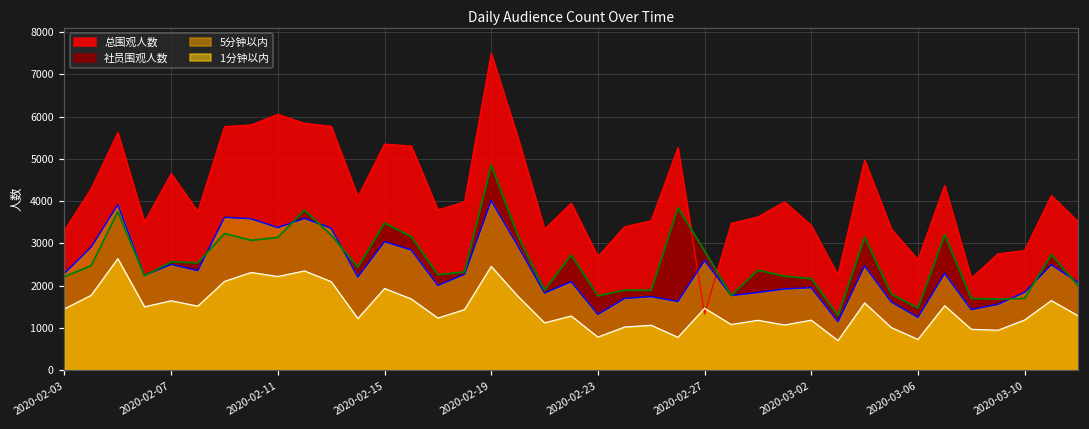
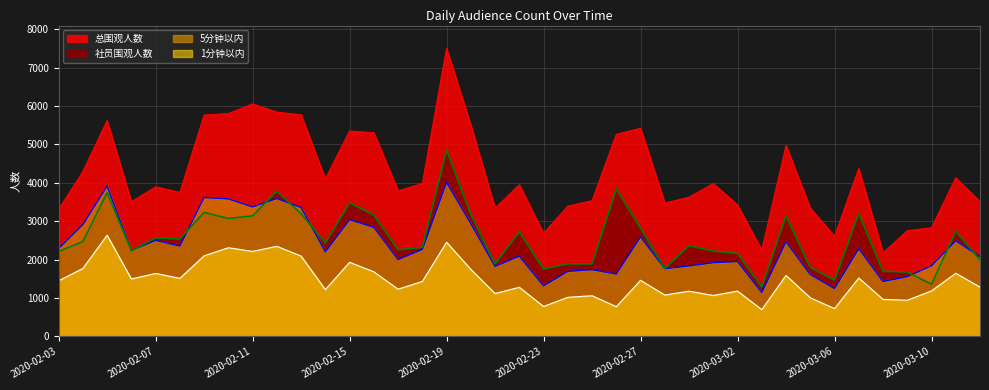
总围观人数, 2020-02-07: 4700 -> 3900
总围观人数, 2020-02-27: 1300 -> 5400
社员围观人数, 2020-03-10: 1700 -> 1400
